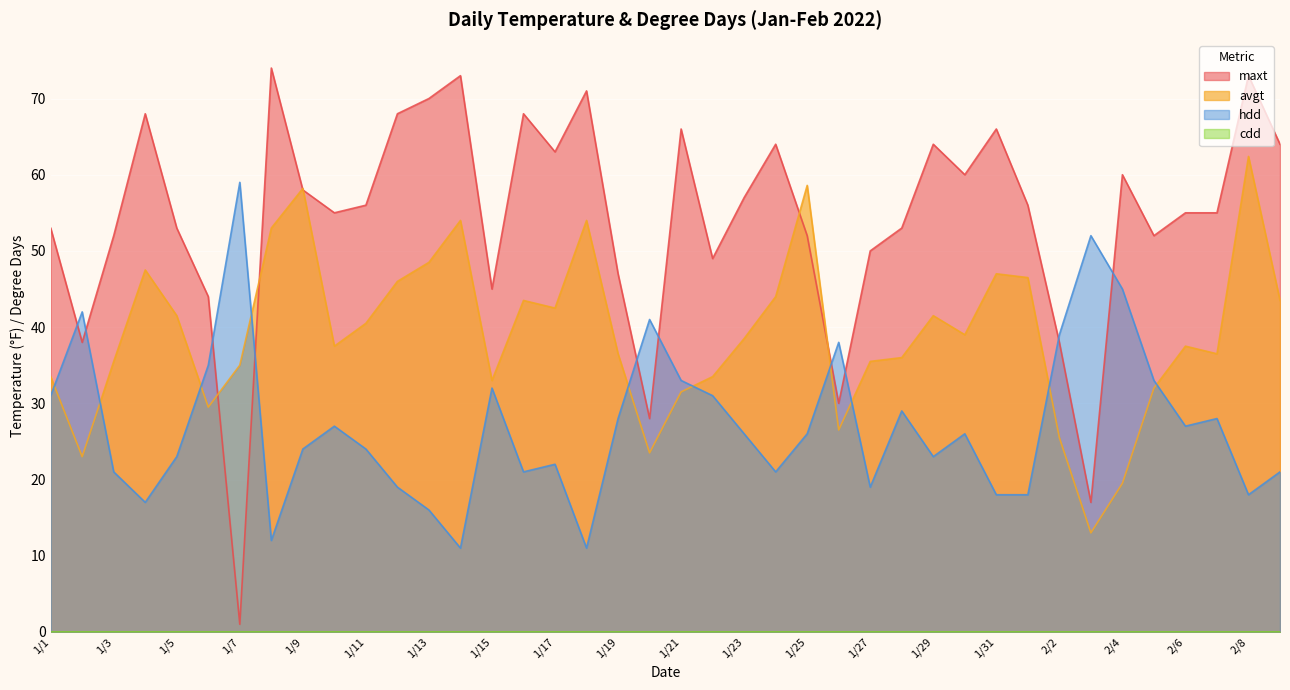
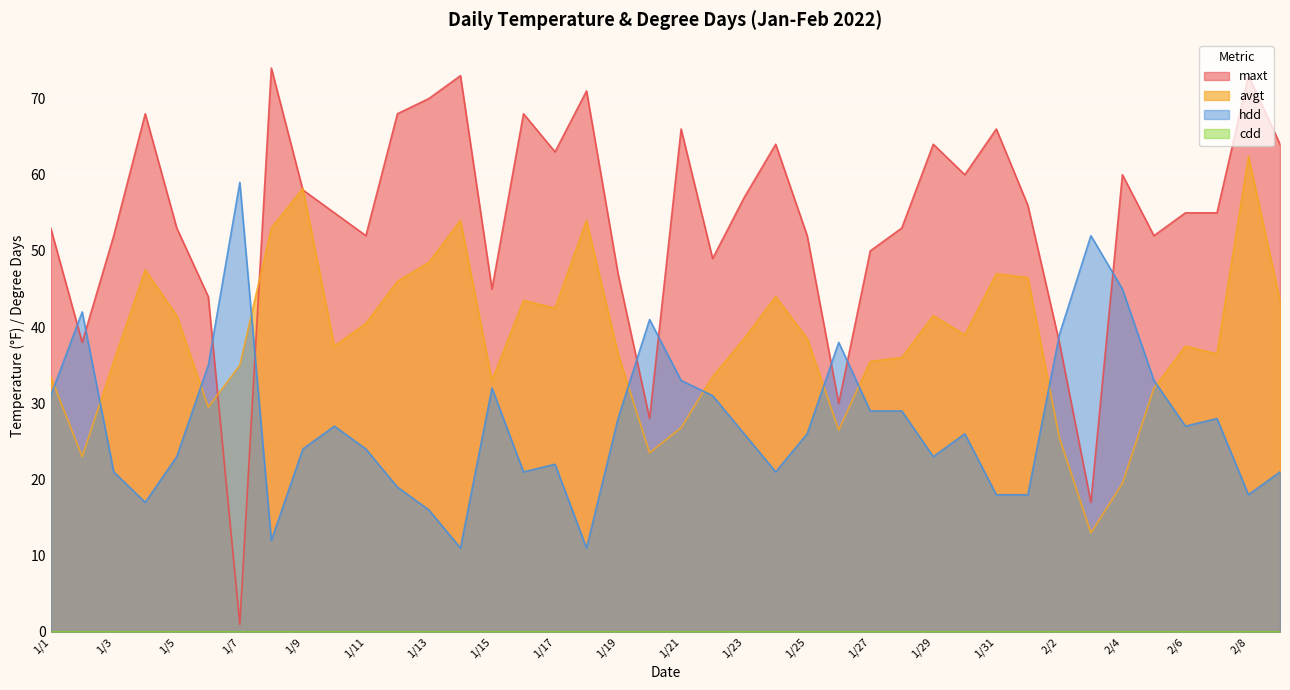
maxt, 1/11: 56 -> 52
avgt, 1/21: 32 -> 27
avgt, 1/25: 59 -> 39
hdd, 1/27: 19 -> 29
